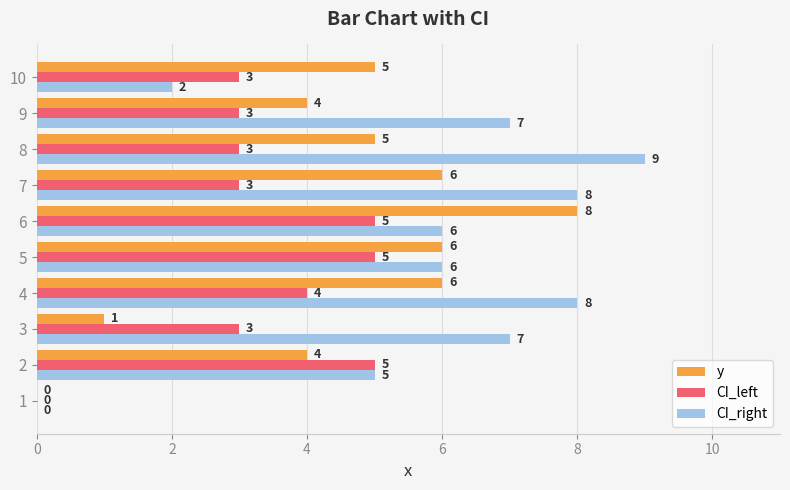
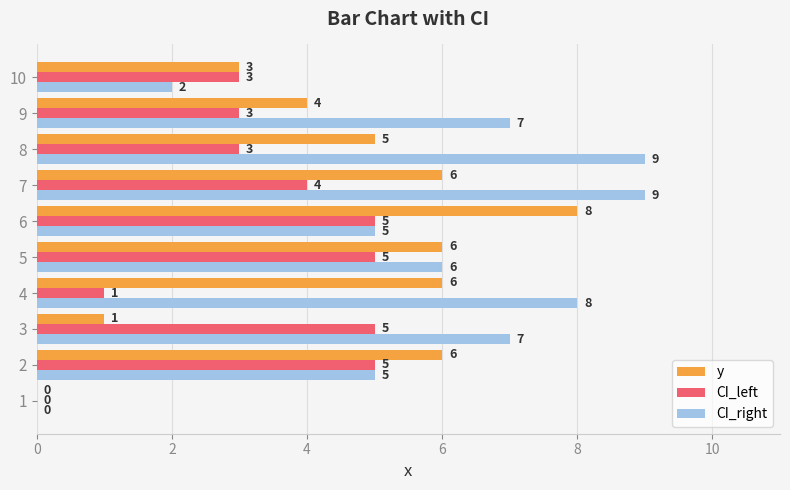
y, 10: 5 -> 3
CI_left, 7: 3 -> 4
CI_right, 7: 8 -> 9
CI_right, 6: 6 -> 5
CI_left, 4: 4 -> 1
CI_left, 3: 3 -> 5
y, 2: 4 -> 6
